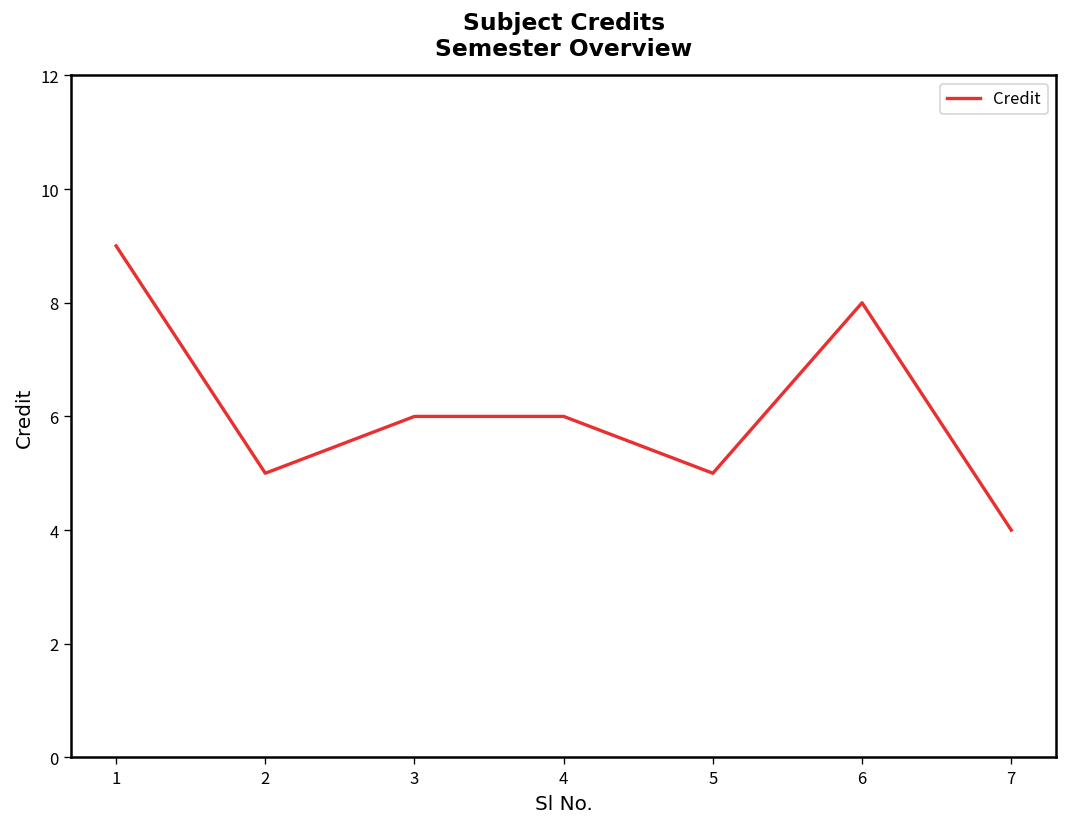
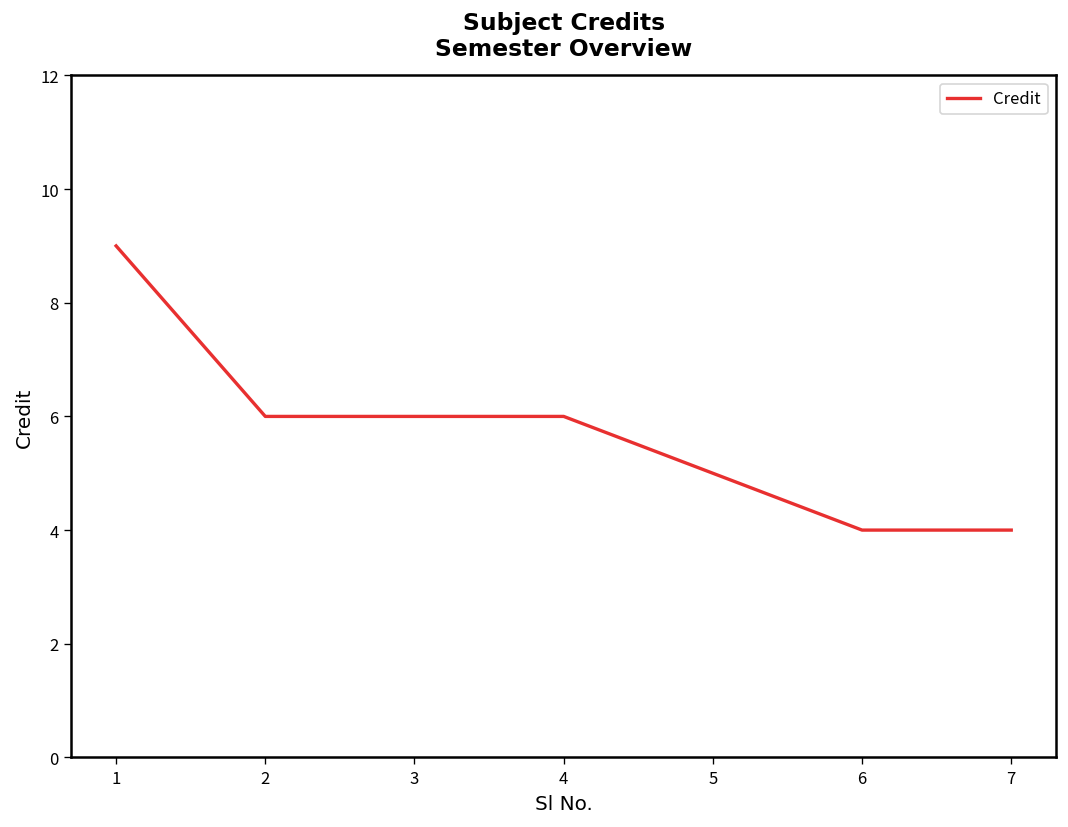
2: 5 -> 6
6: 8 -> 4
